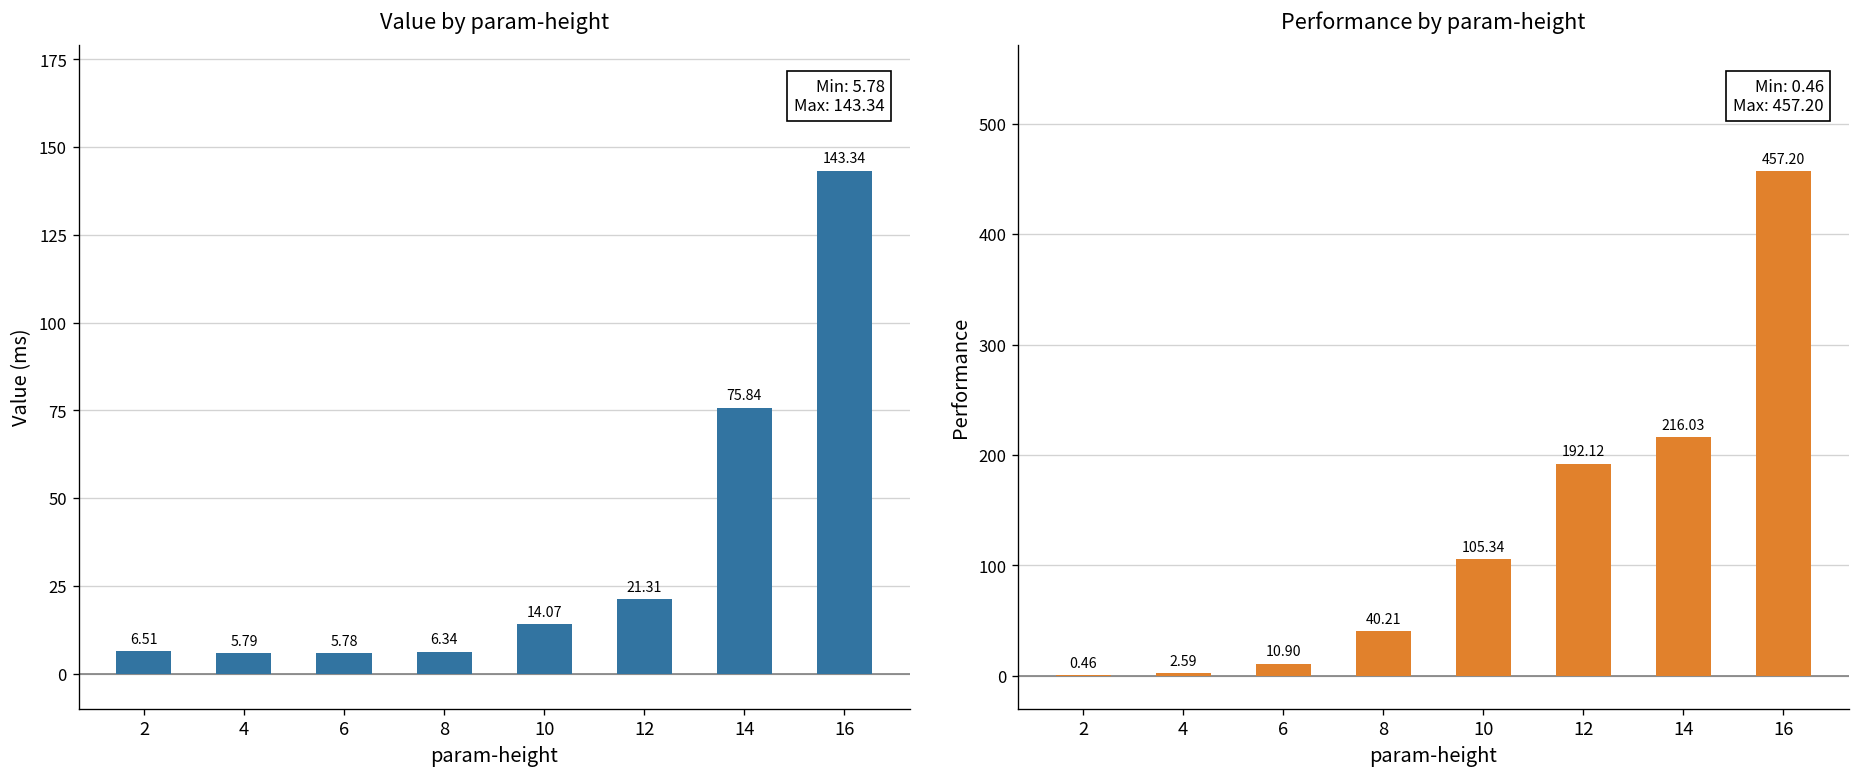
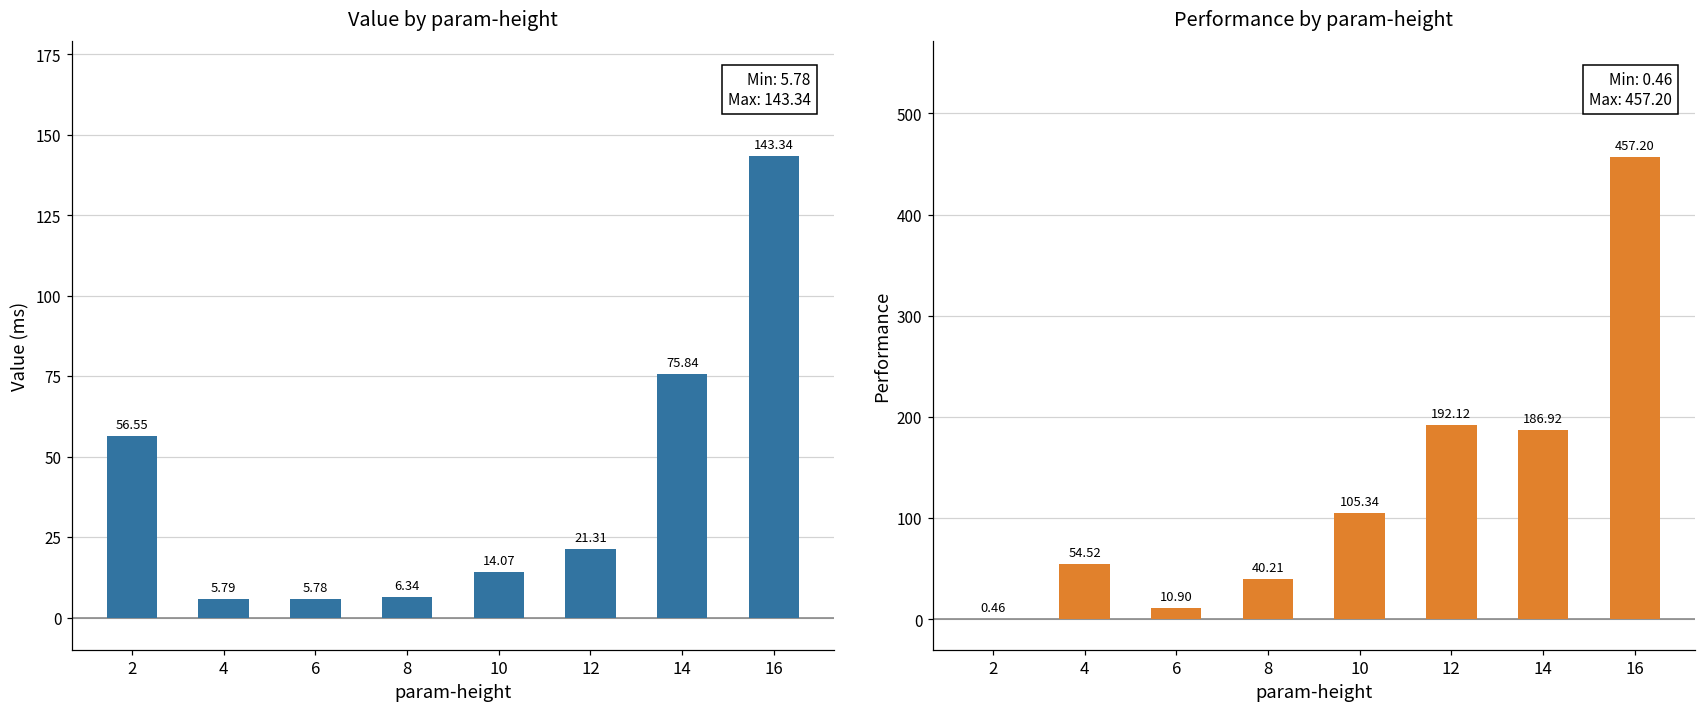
Value by param-height, 2: 6.51 -> 56.55
Performance by param-height, 4: 2.59 -> 54.52
Performance by param-height, 14: 216.03 -> 186.92
